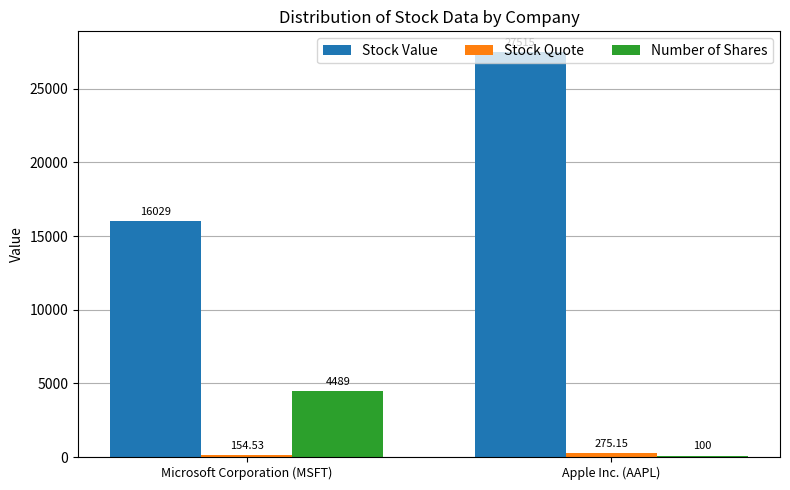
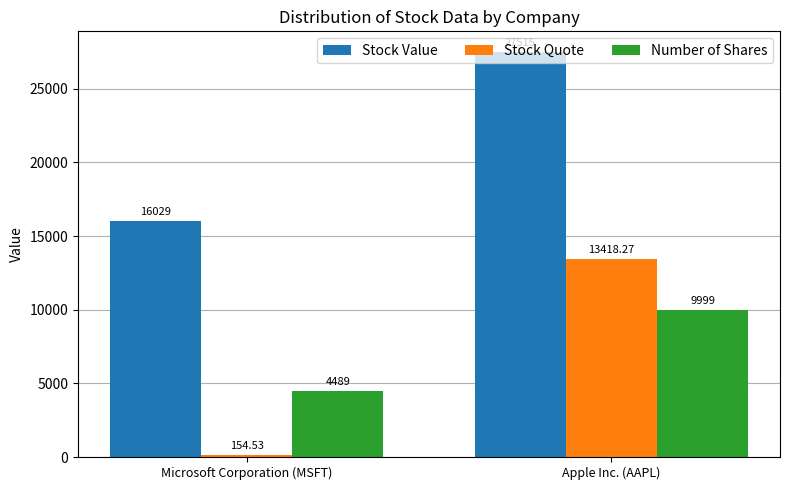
Stock Quote, Apple Inc. (AAPL): 275.15 -> 13418.27
Number of Shares, Apple Inc. (AAPL): 100 -> 9999
